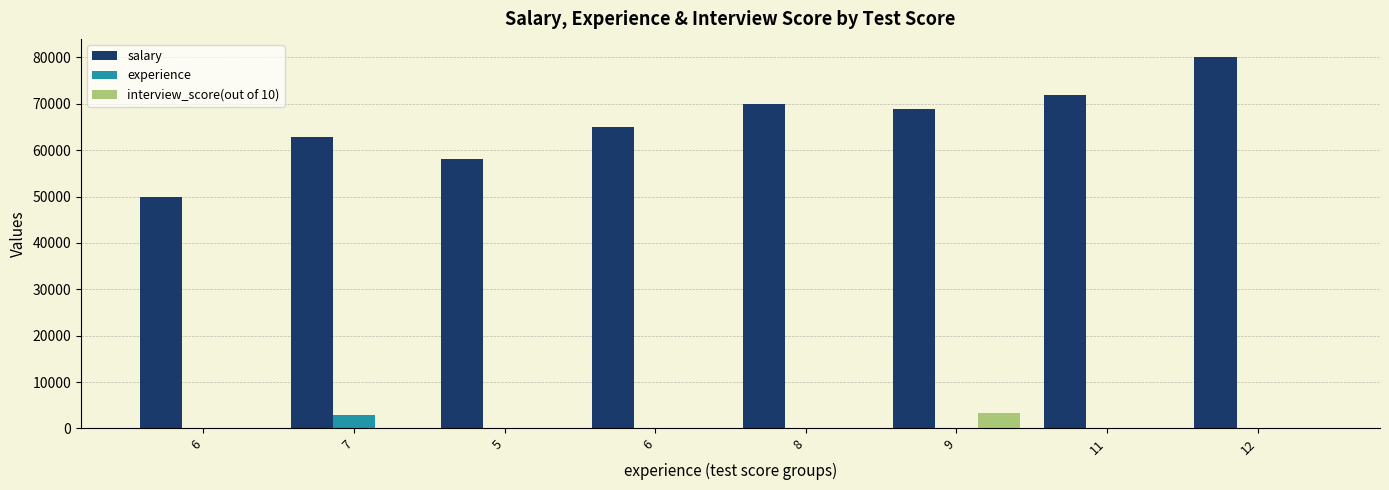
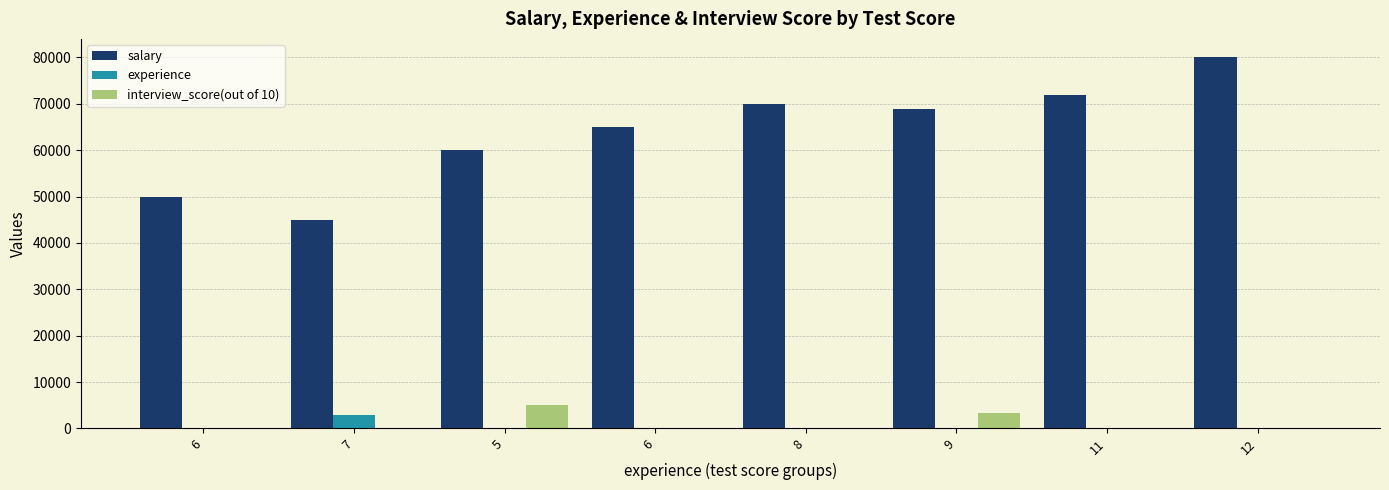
salary, 7: 63000 -> 45000
salary, 5: 58000 -> 60000
interview_score(out of 10), 5: 0 -> 5000
